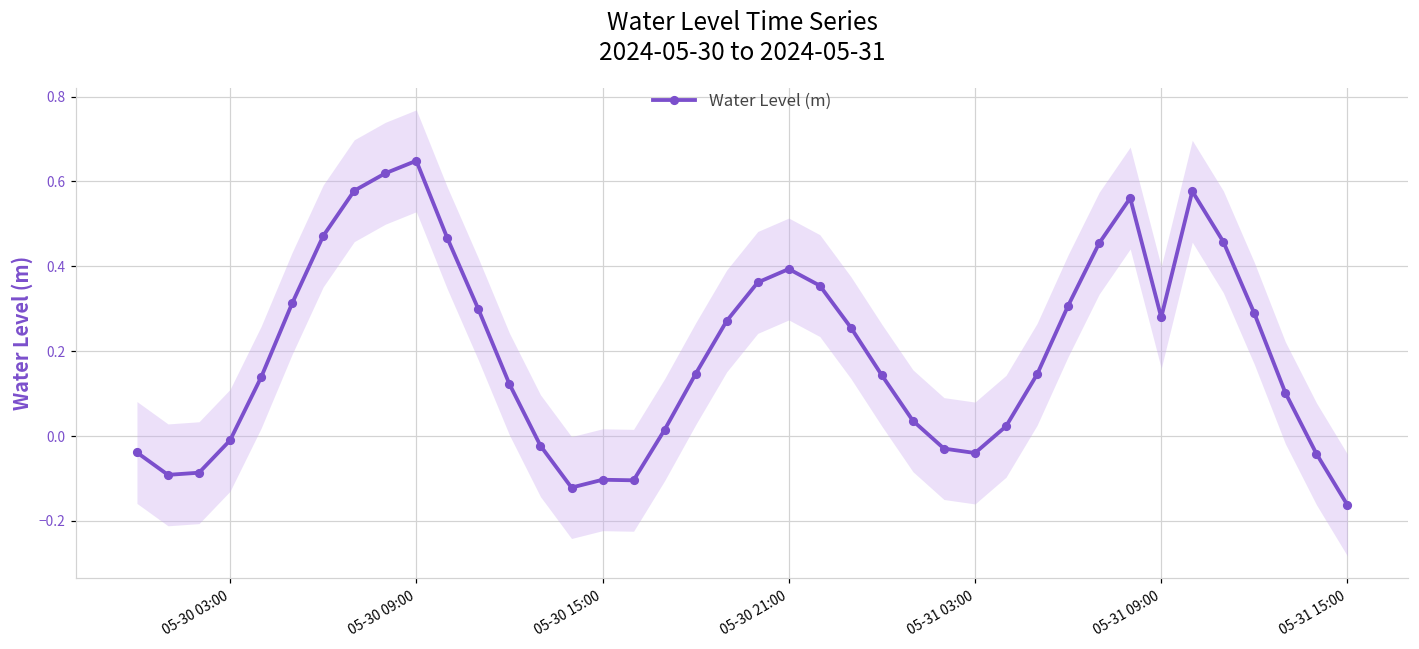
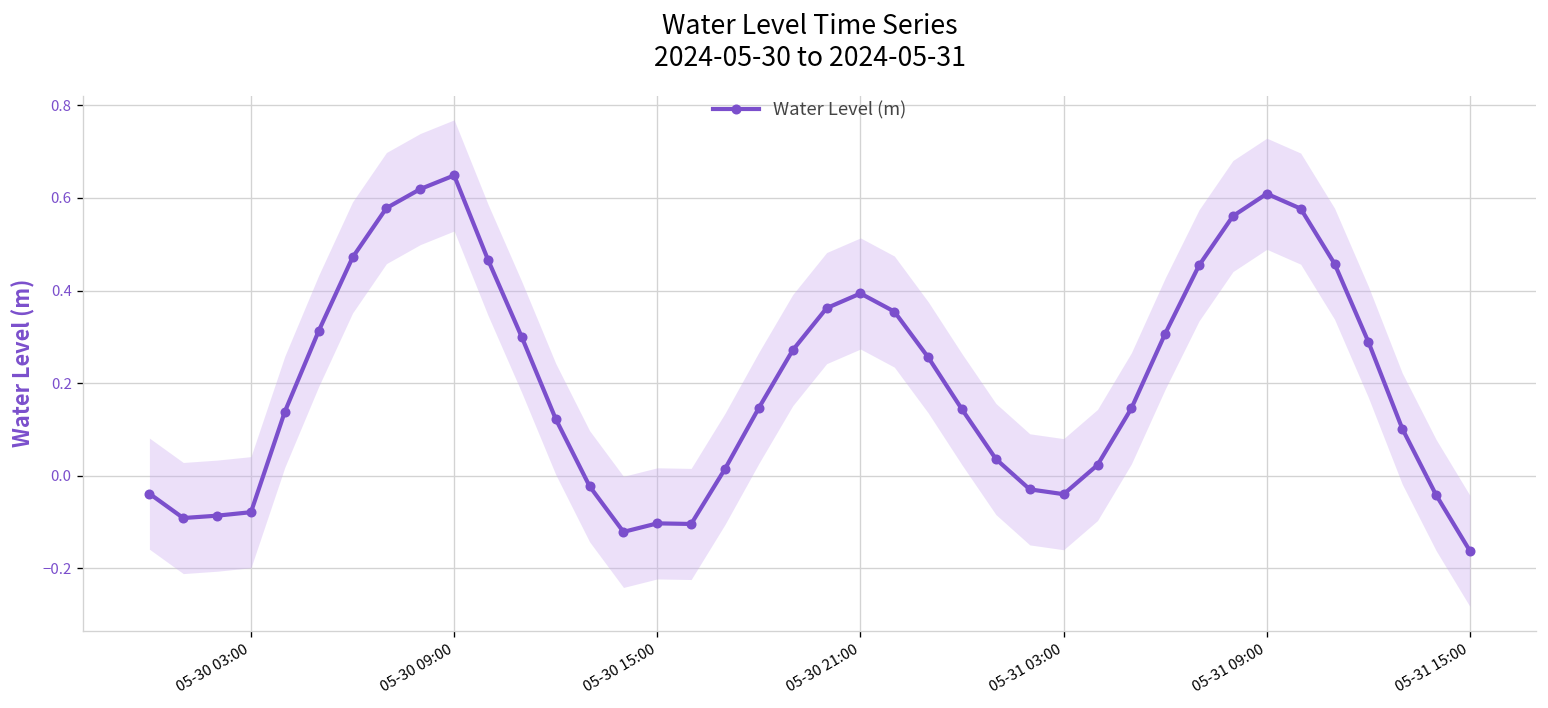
Water Level (m), 05-30 03:00: -0.01 -> -0.08
Water Level (m), 05-31 09:00: 0.28 -> 0.61
